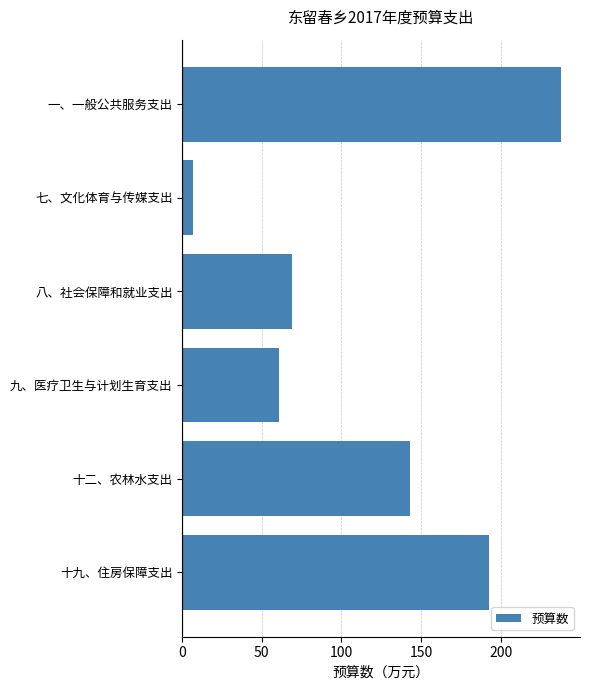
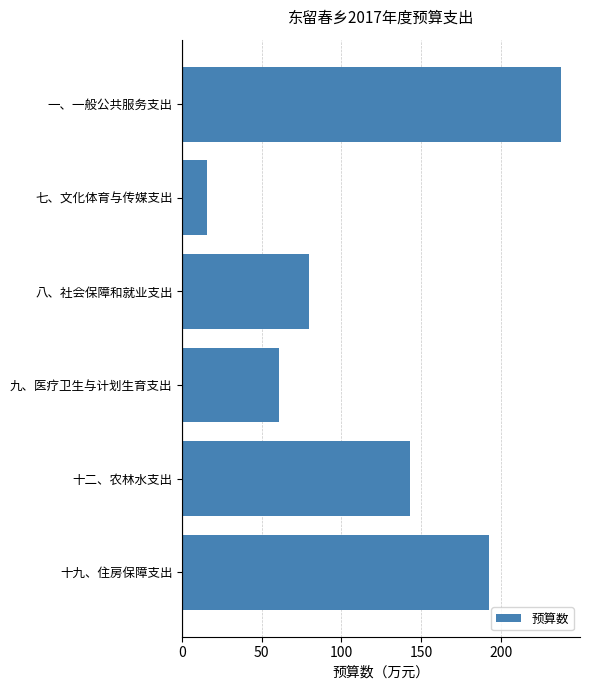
七、文化体育与传媒支出: 7 -> 16
八、社会保障和就业支出: 69 -> 80
